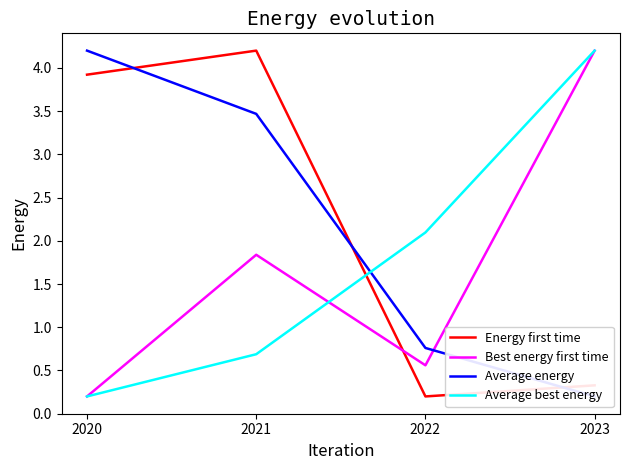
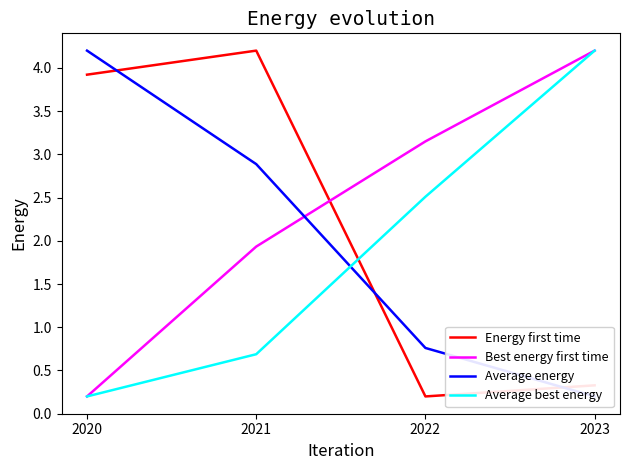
Best energy first time, 2021: 1.8 -> 1.9
Average energy, 2021: 3.5 -> 2.9
Best energy first time, 2022: 0.6 -> 3.2
Average best energy, 2022: 2.1 -> 2.5
